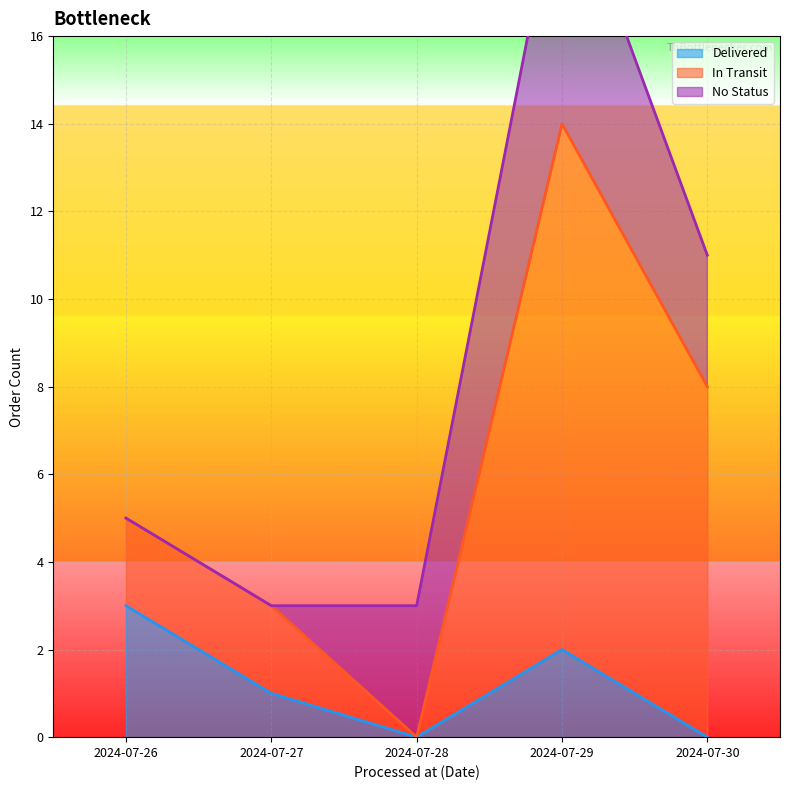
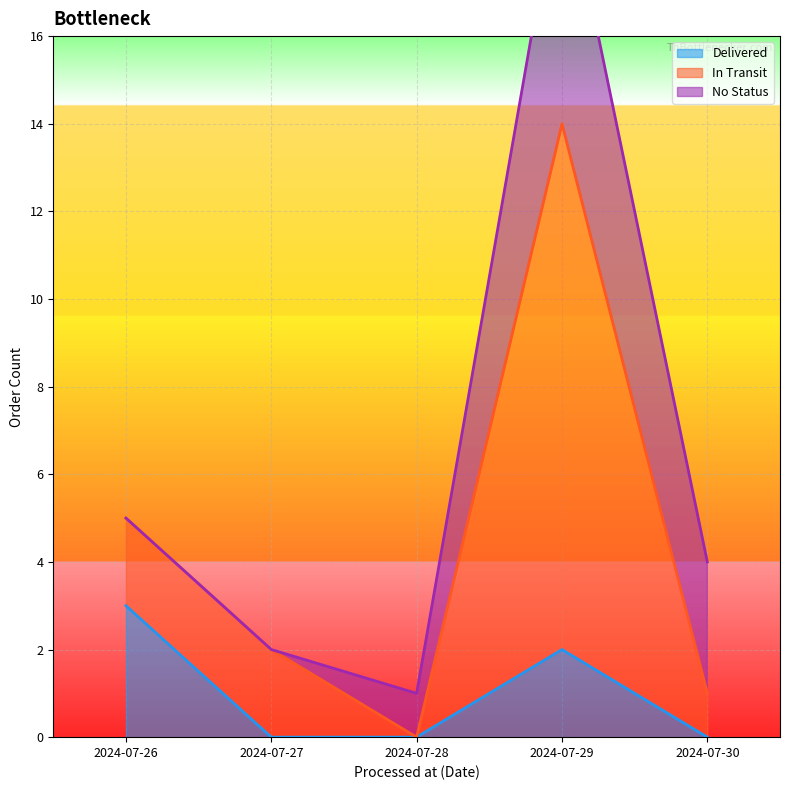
Delivered, 2024-07-27: 1 -> 0
No Status, 2024-07-28: 3 -> 1
In Transit, 2024-07-30: 8 -> 1
